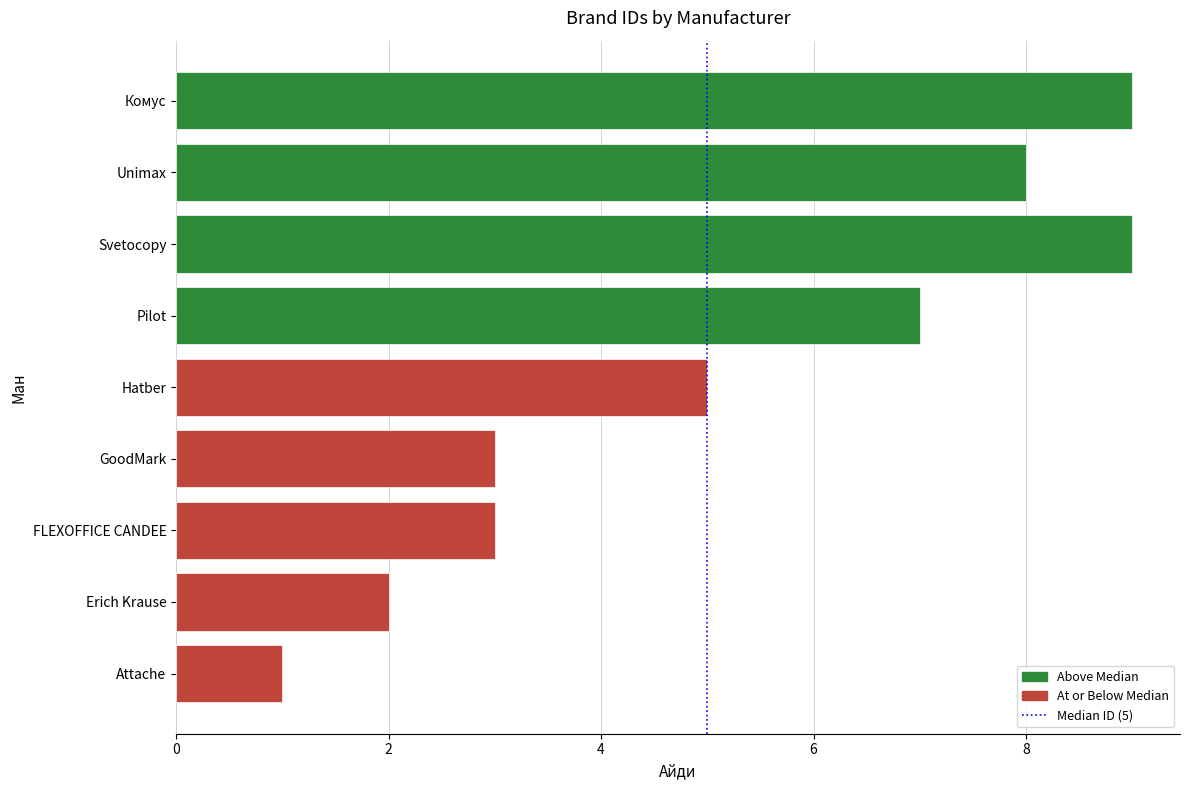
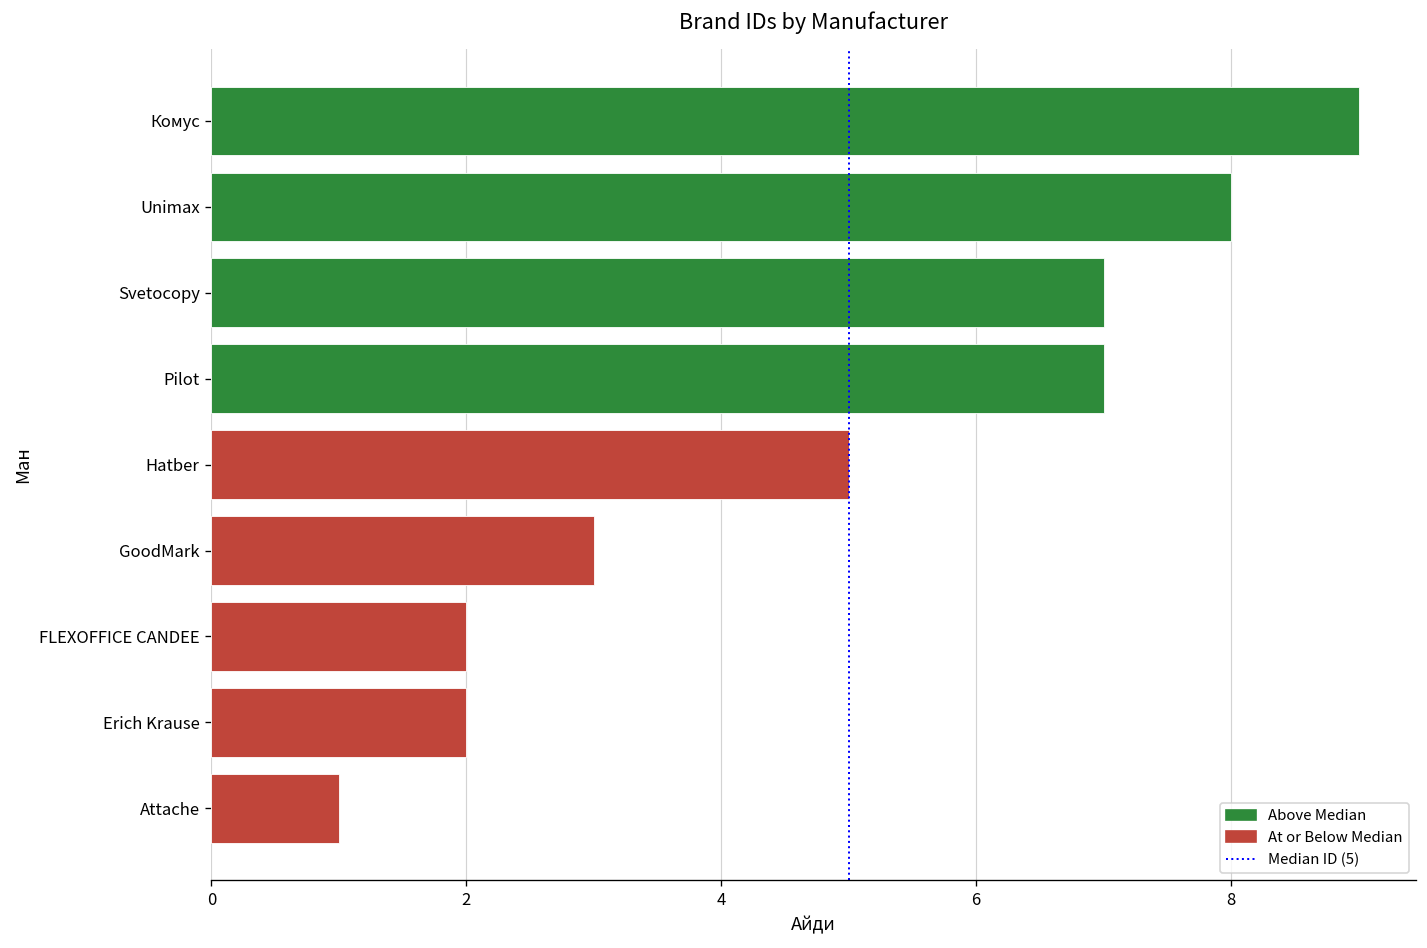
Svetocopy: 9 -> 7
FLEXOFFICE CANDEE: 3 -> 2
